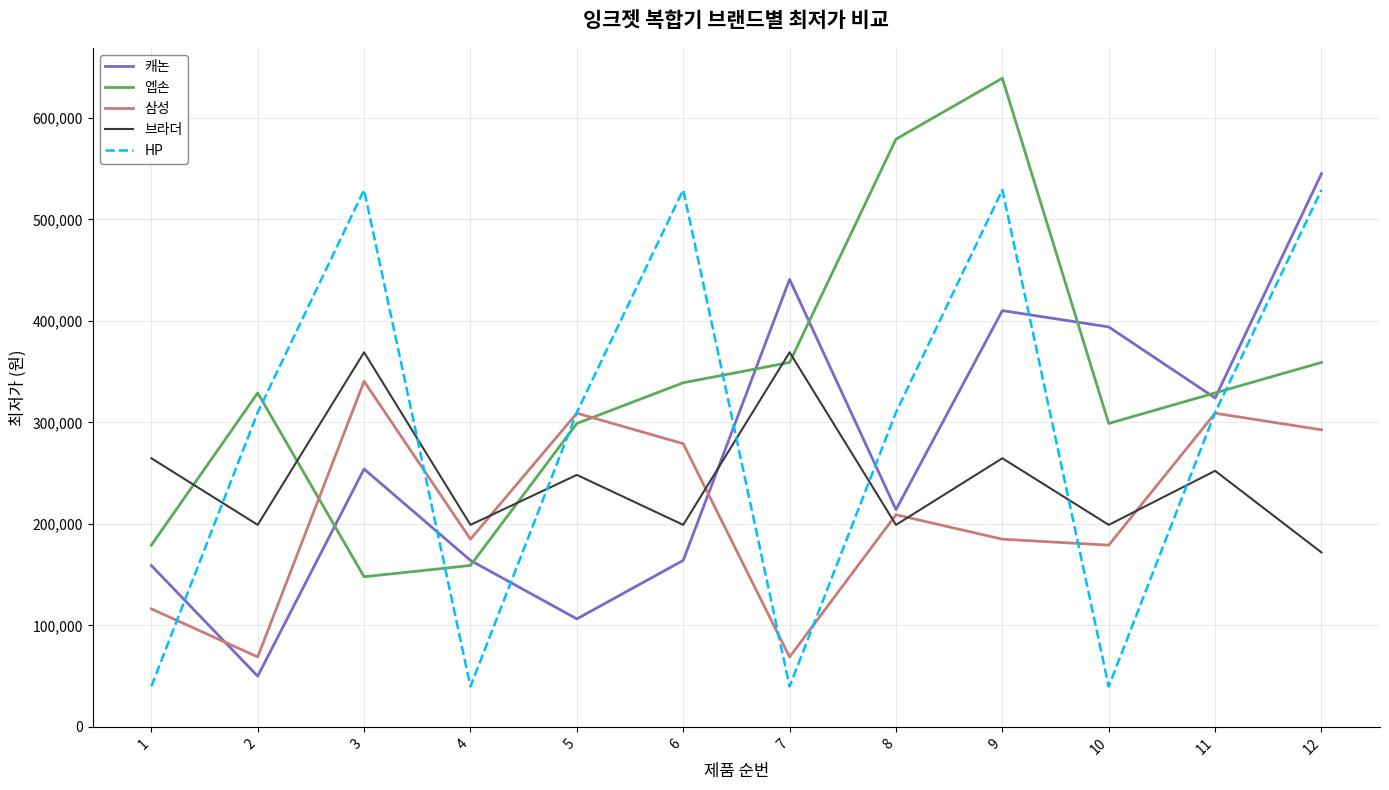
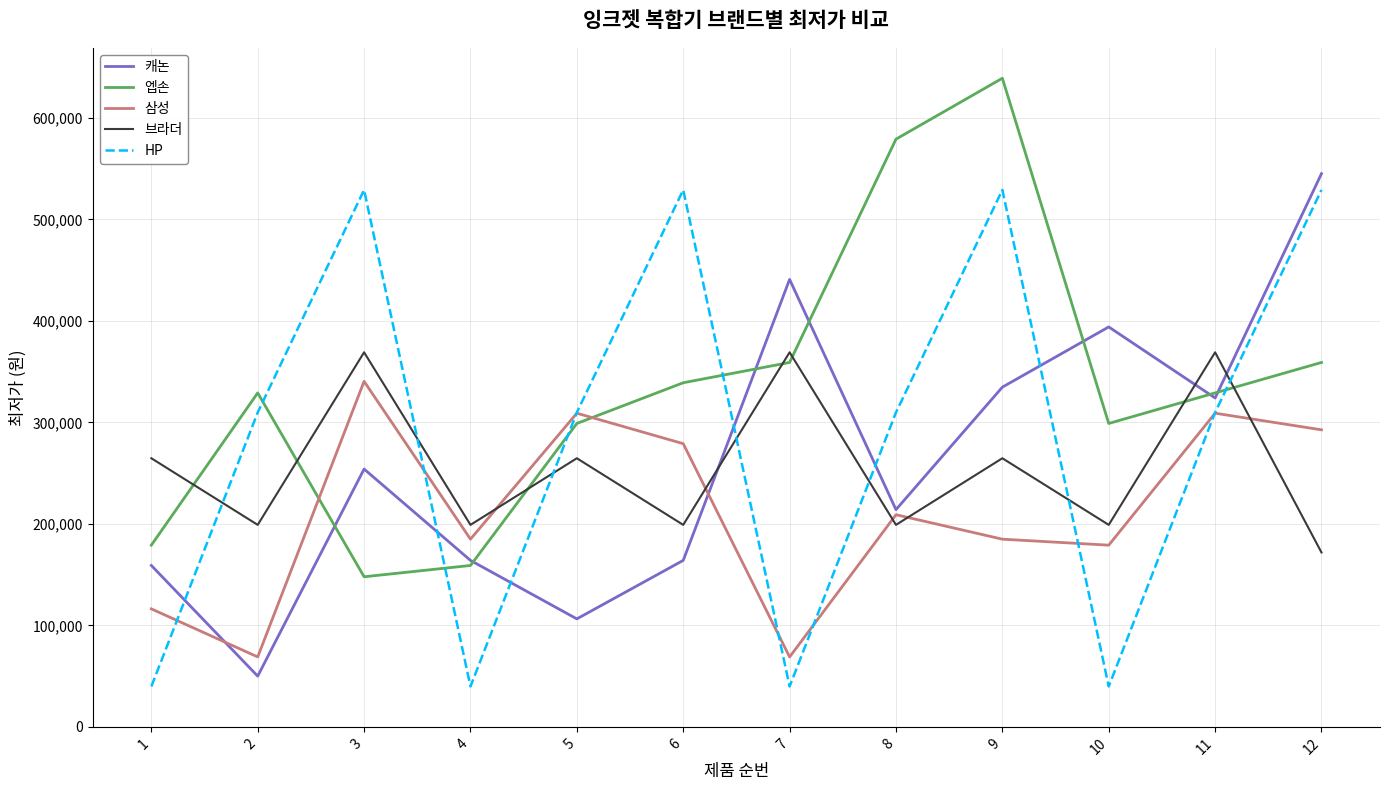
브라더, 5: 248,000 -> 265,000
캐논, 9: 410,000 -> 335,000
브라더, 11: 252,000 -> 369,000
